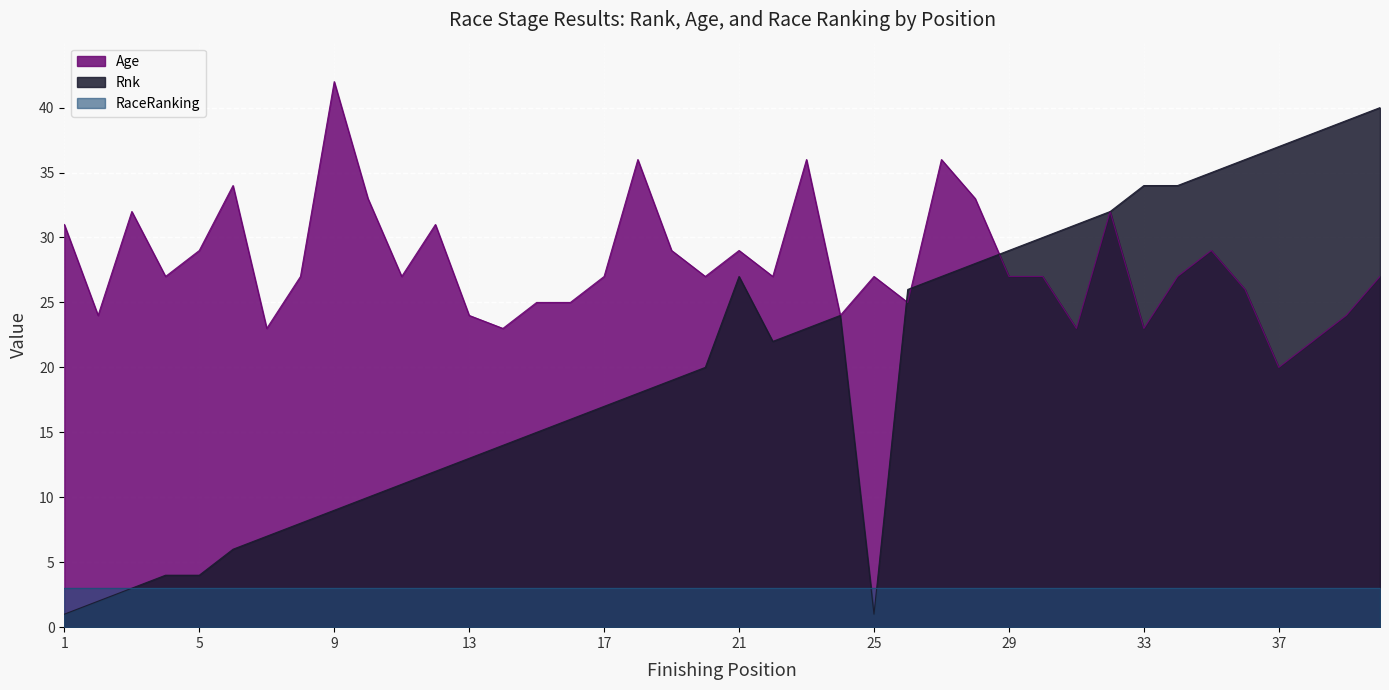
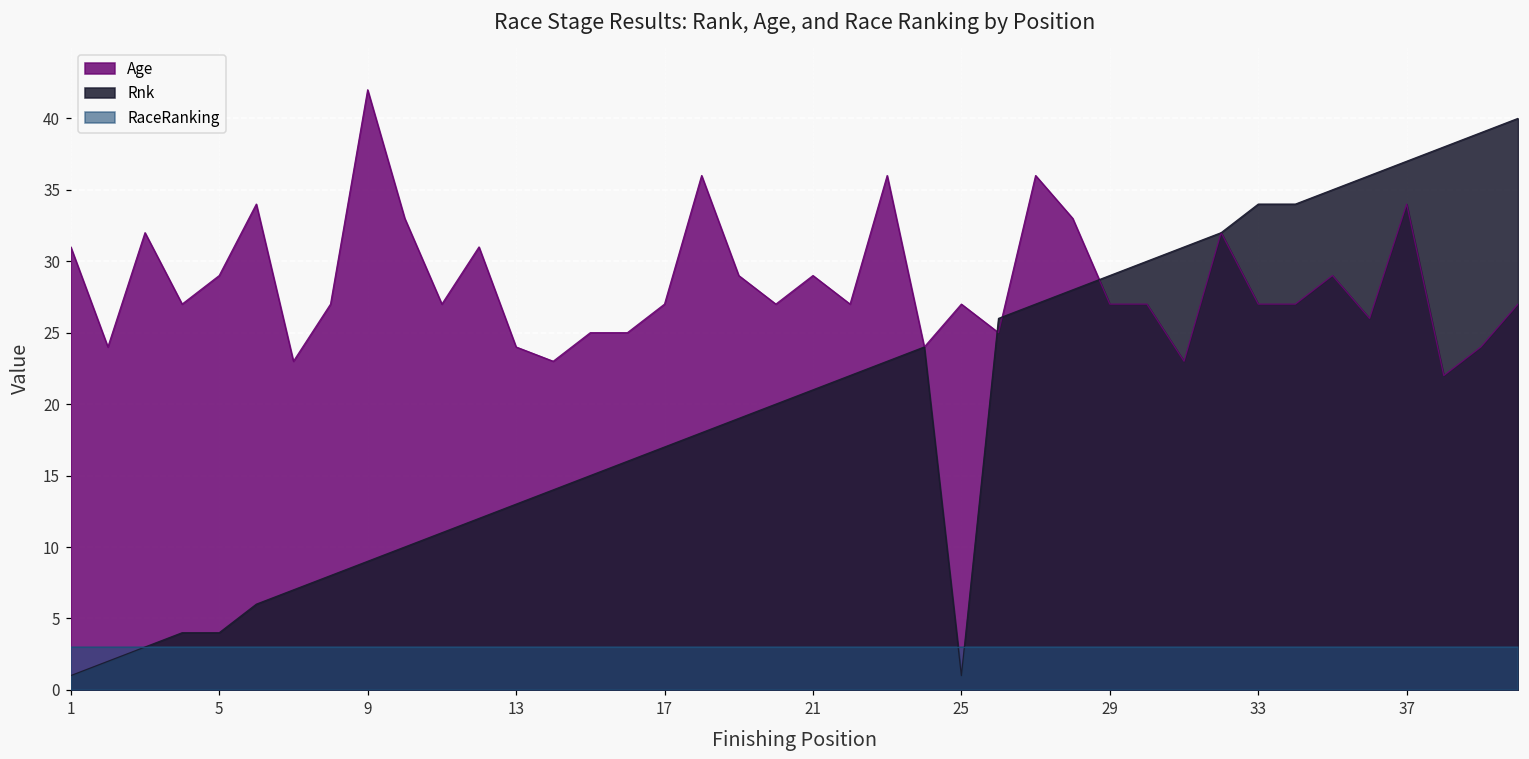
Rnk, 21: 27 -> 21
Age, 33: 23 -> 27
Age, 37: 20 -> 34
